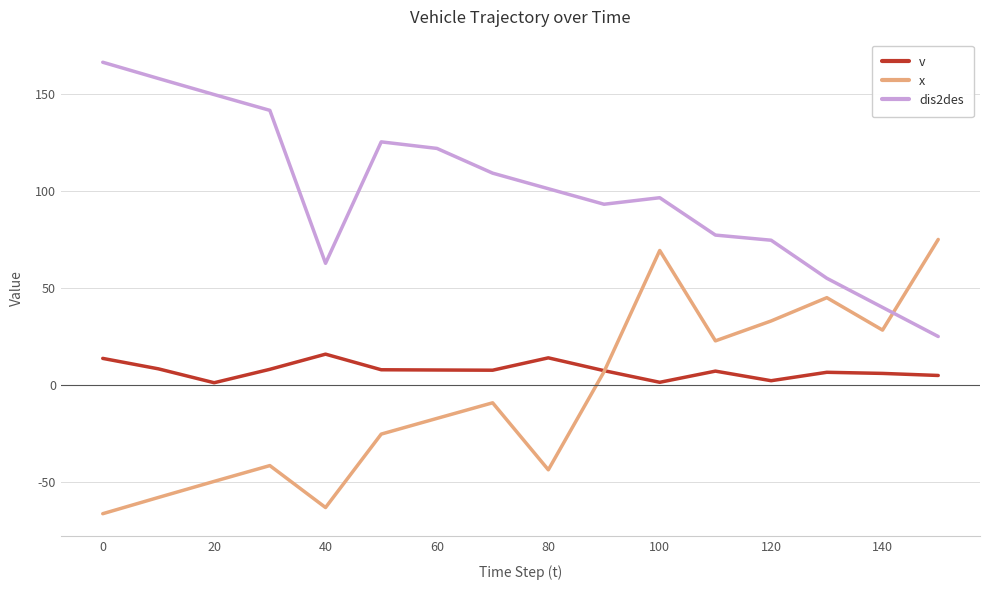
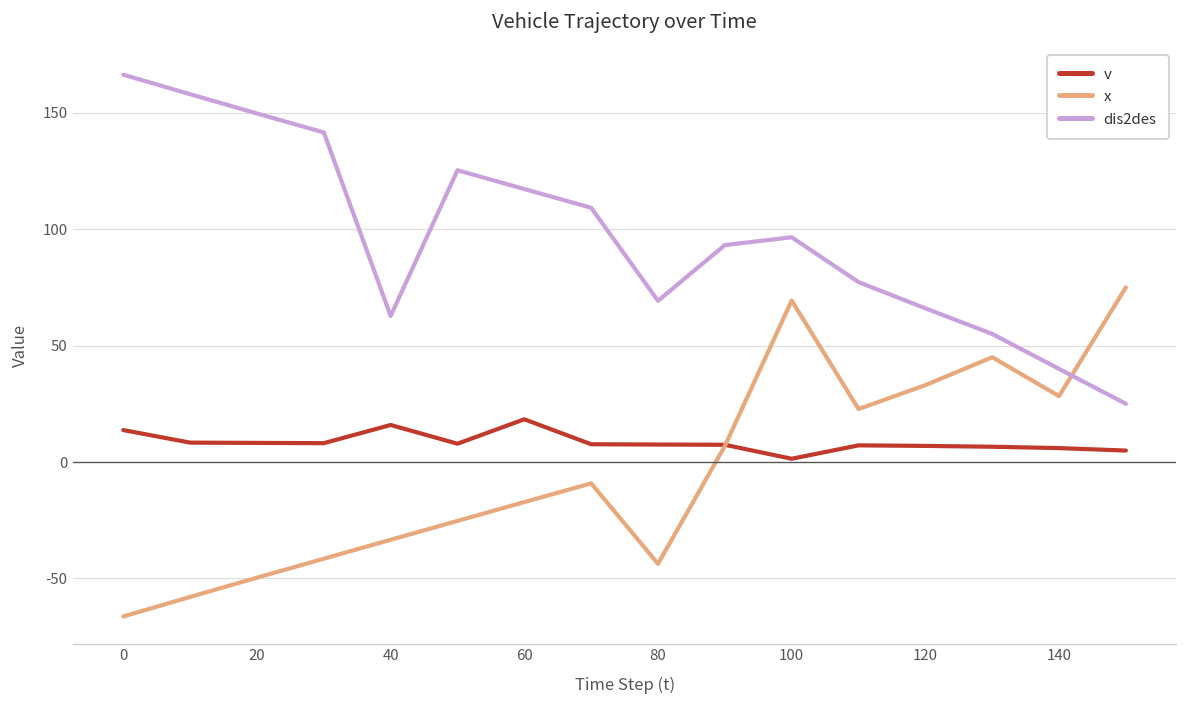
v, 20: 1 -> 8
x, 40: -63 -> -33
v, 60: 8 -> 18
dis2des, 60: 122 -> 117
v, 80: 14 -> 8
dis2des, 80: 101 -> 69
v, 120: 2 -> 7
dis2des, 120: 75 -> 66
